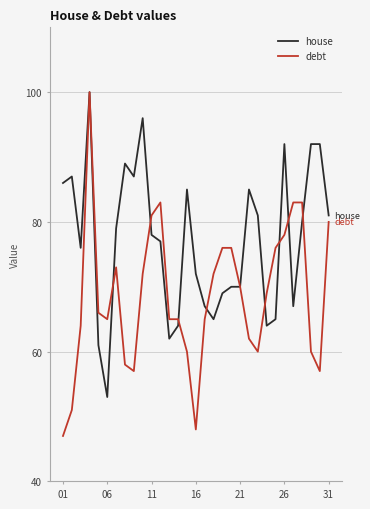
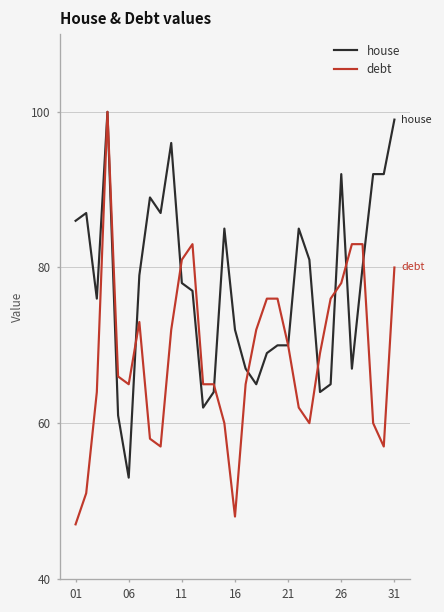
house, 31: 81 -> 99
